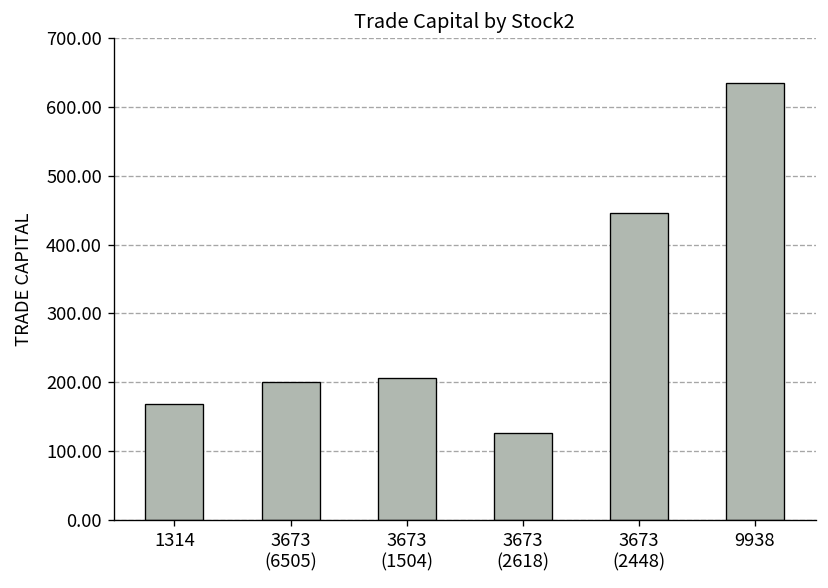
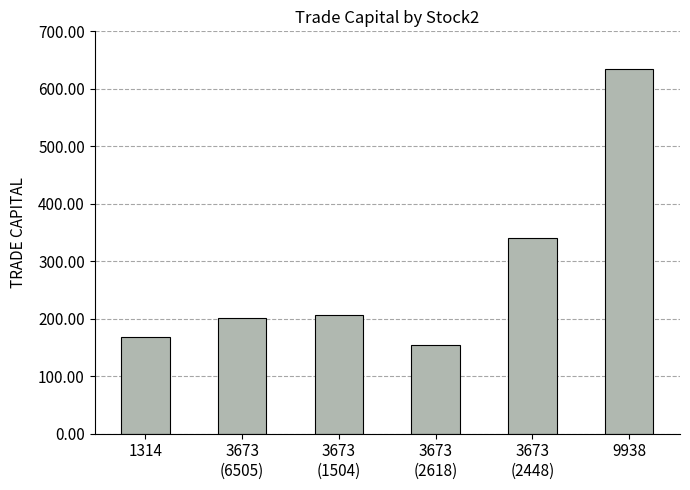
3673 (2618): 130 -> 150
3673 (2448): 450 -> 340
